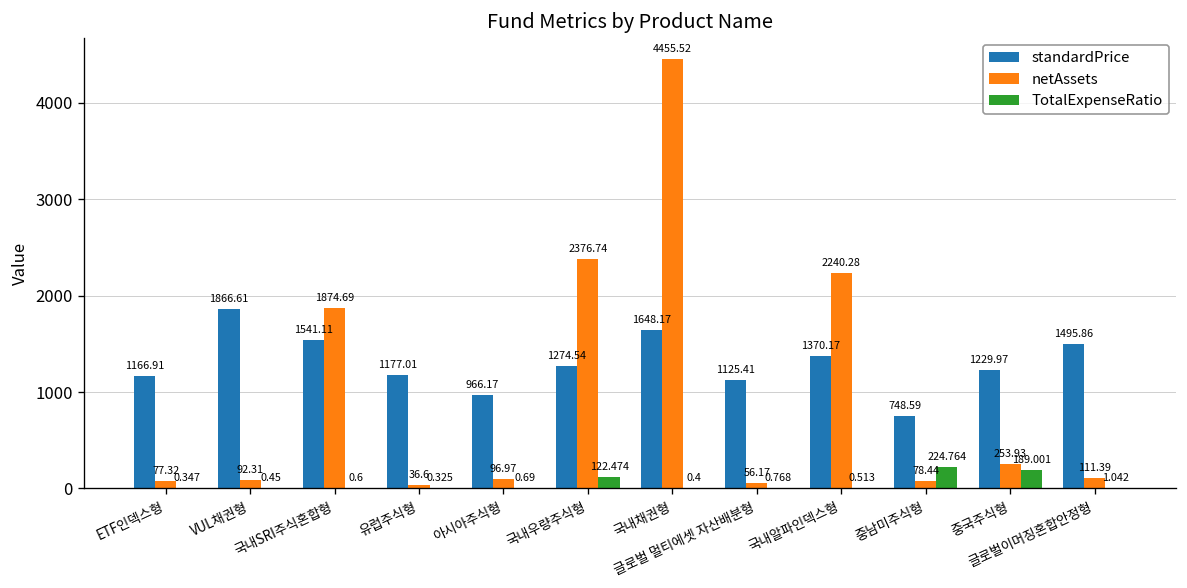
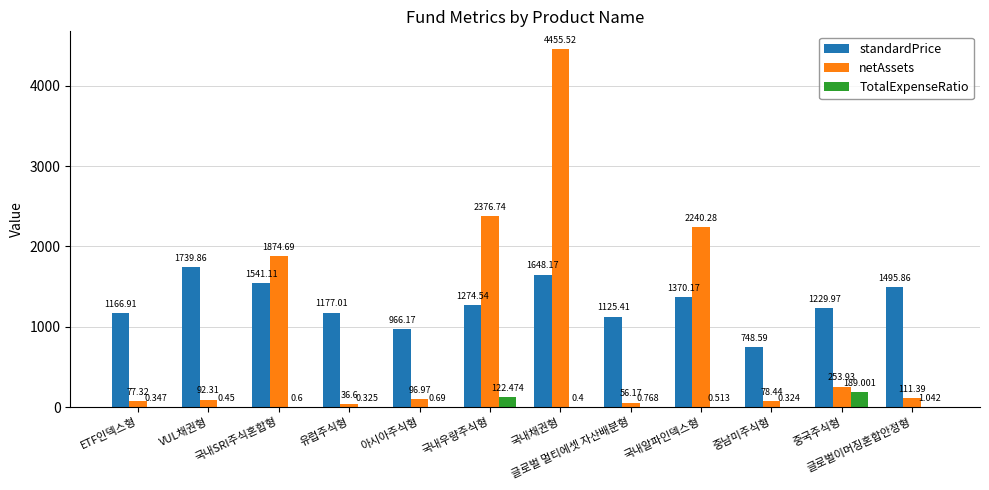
standardPrice, VUL채권형: 1866.61 -> 1739.86
TotalExpenseRatio, 중남미주식형: 224.764 -> 0.324
